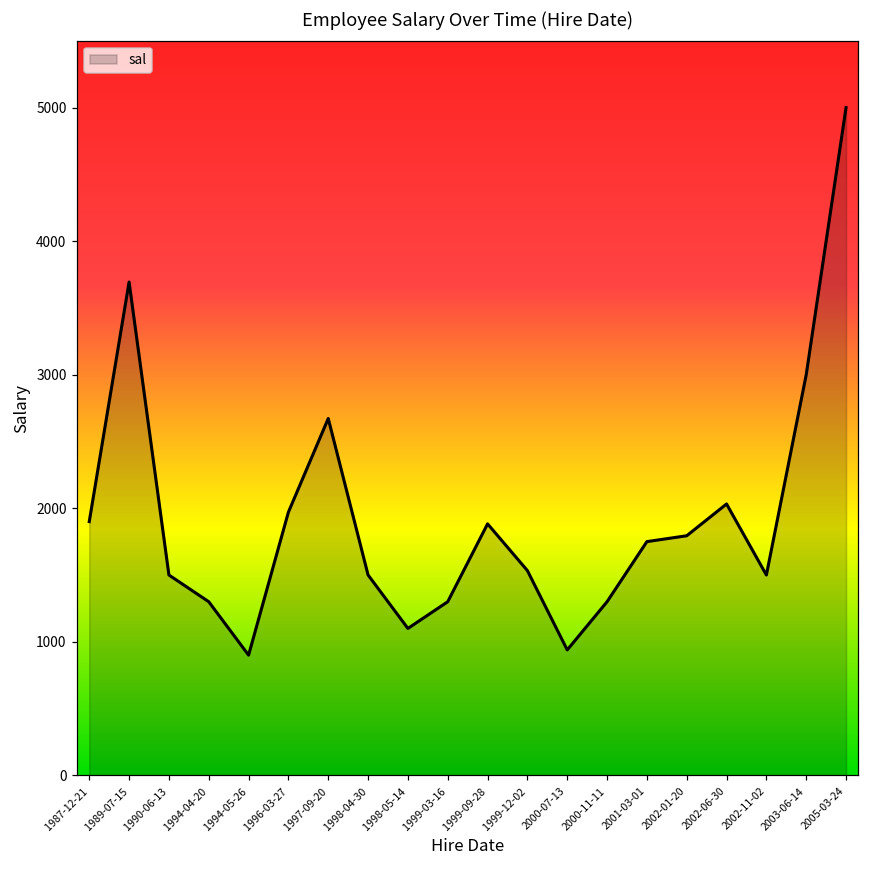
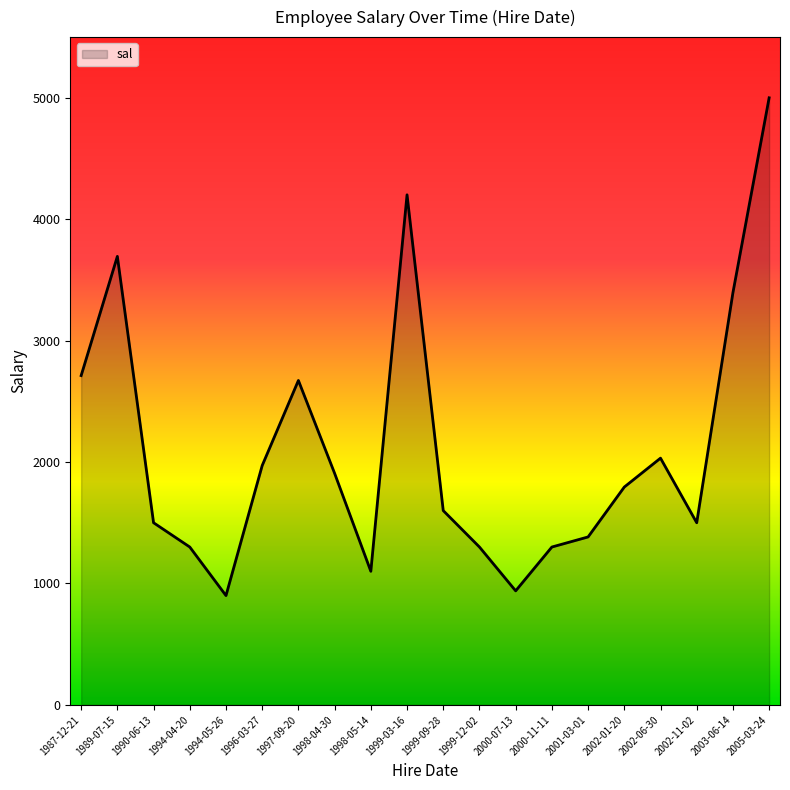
1987-12-21: 1900 -> 2710
1998-04-30: 1500 -> 1910
1999-03-16: 1300 -> 4200
1999-09-28: 1880 -> 1600
1999-12-02: 1530 -> 1300
2001-03-01: 1750 -> 1380
2003-06-14: 3000 -> 3400
